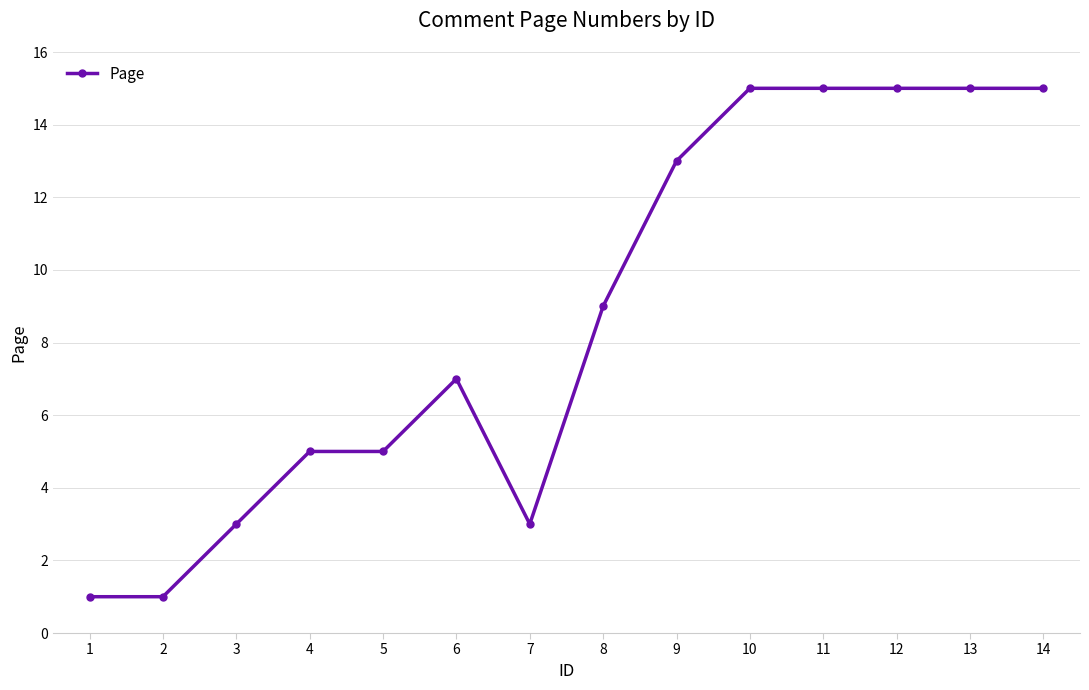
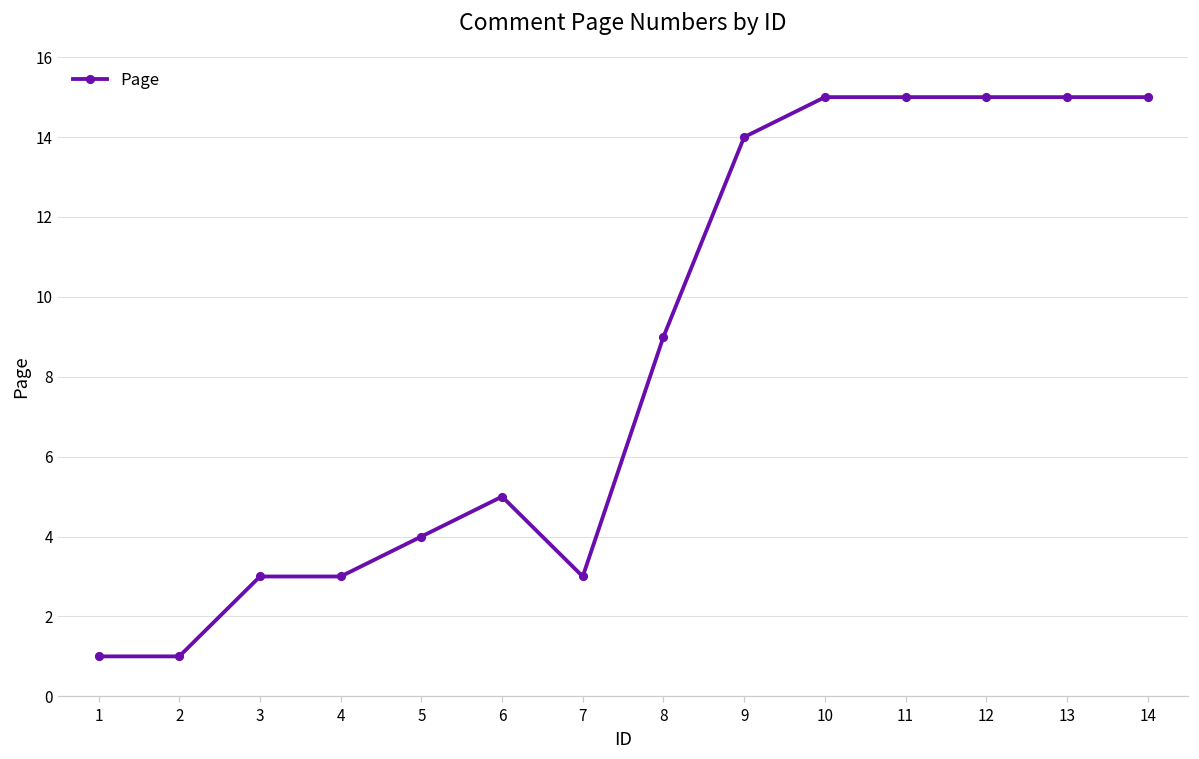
4: 5 -> 3
5: 5 -> 4
6: 7 -> 5
9: 13 -> 14
